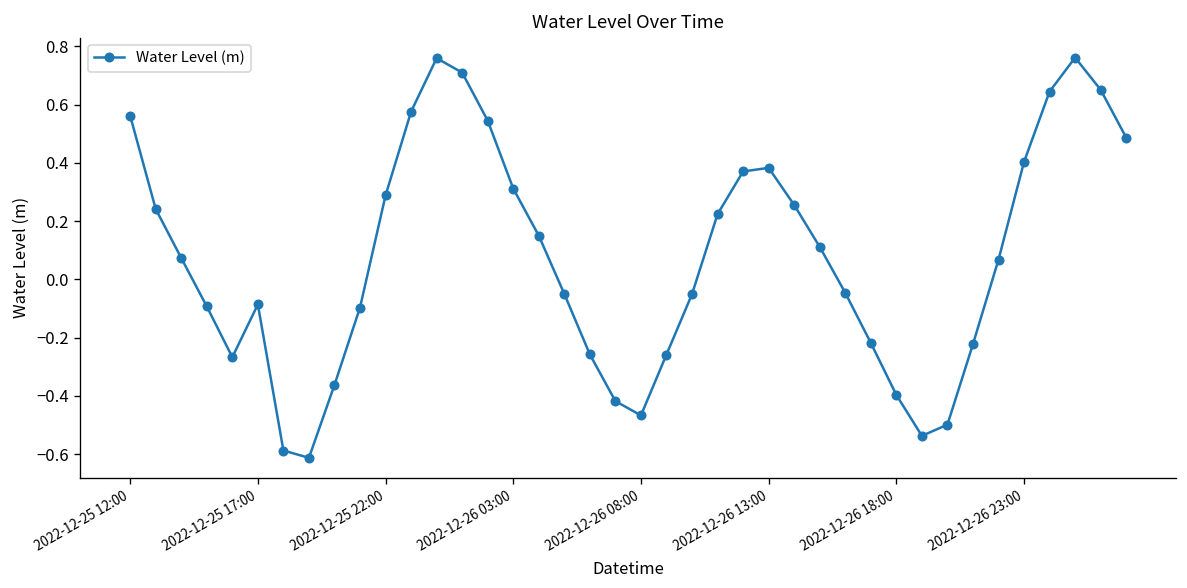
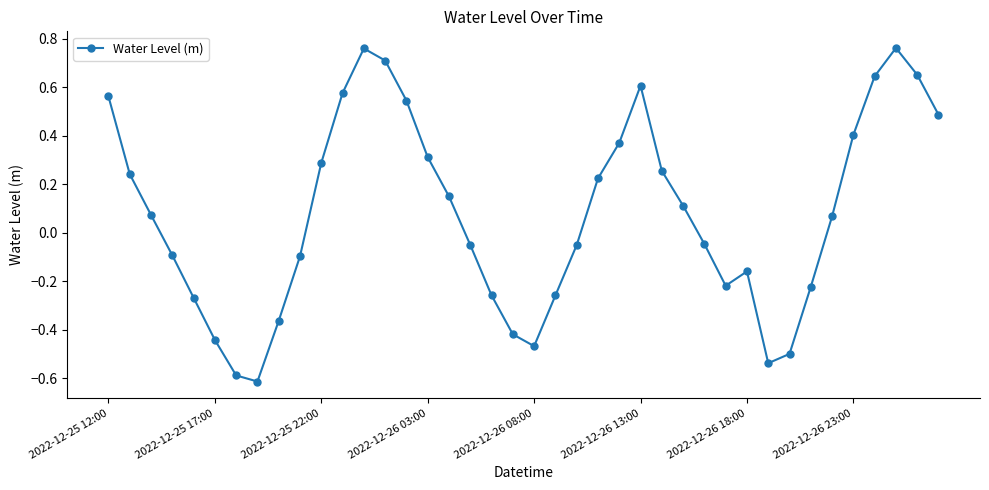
2022-12-25 17:00: -0.09 -> -0.44
2022-12-26 13:00: 0.38 -> 0.61
2022-12-26 18:00: -0.40 -> -0.16
